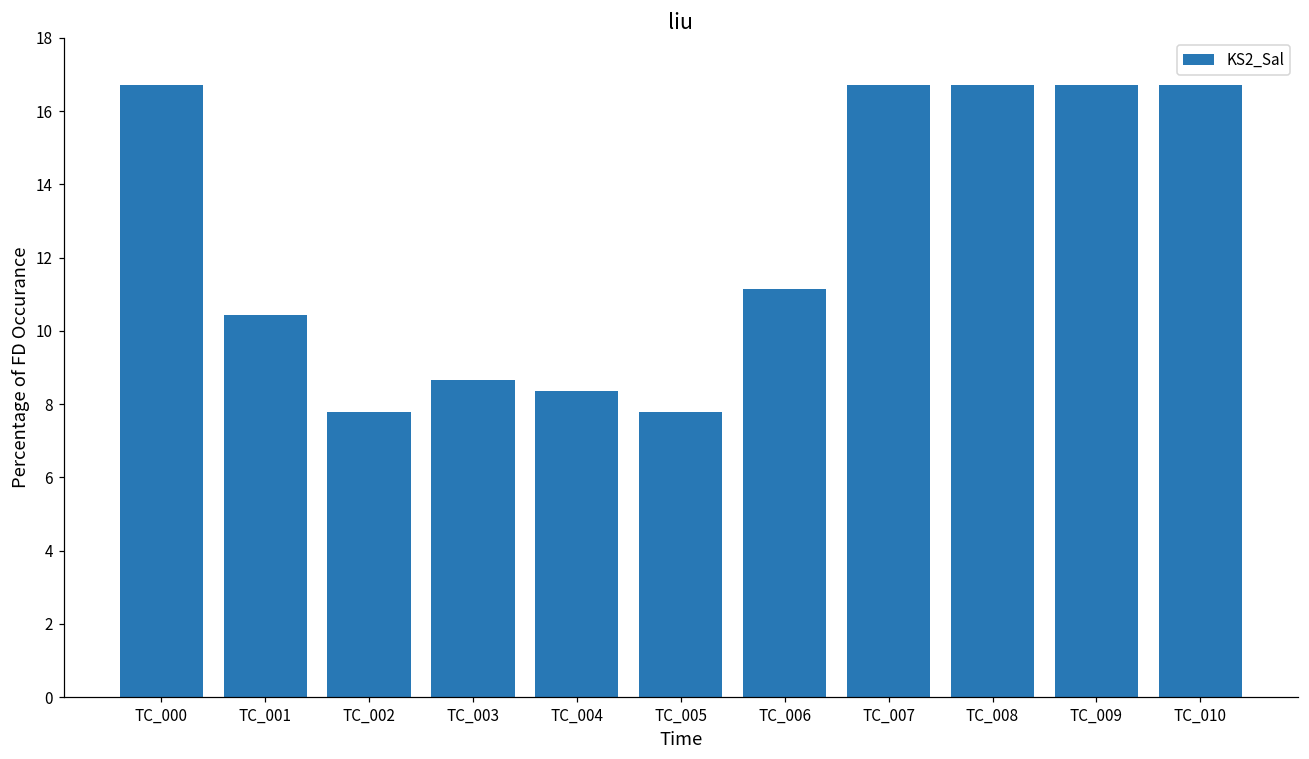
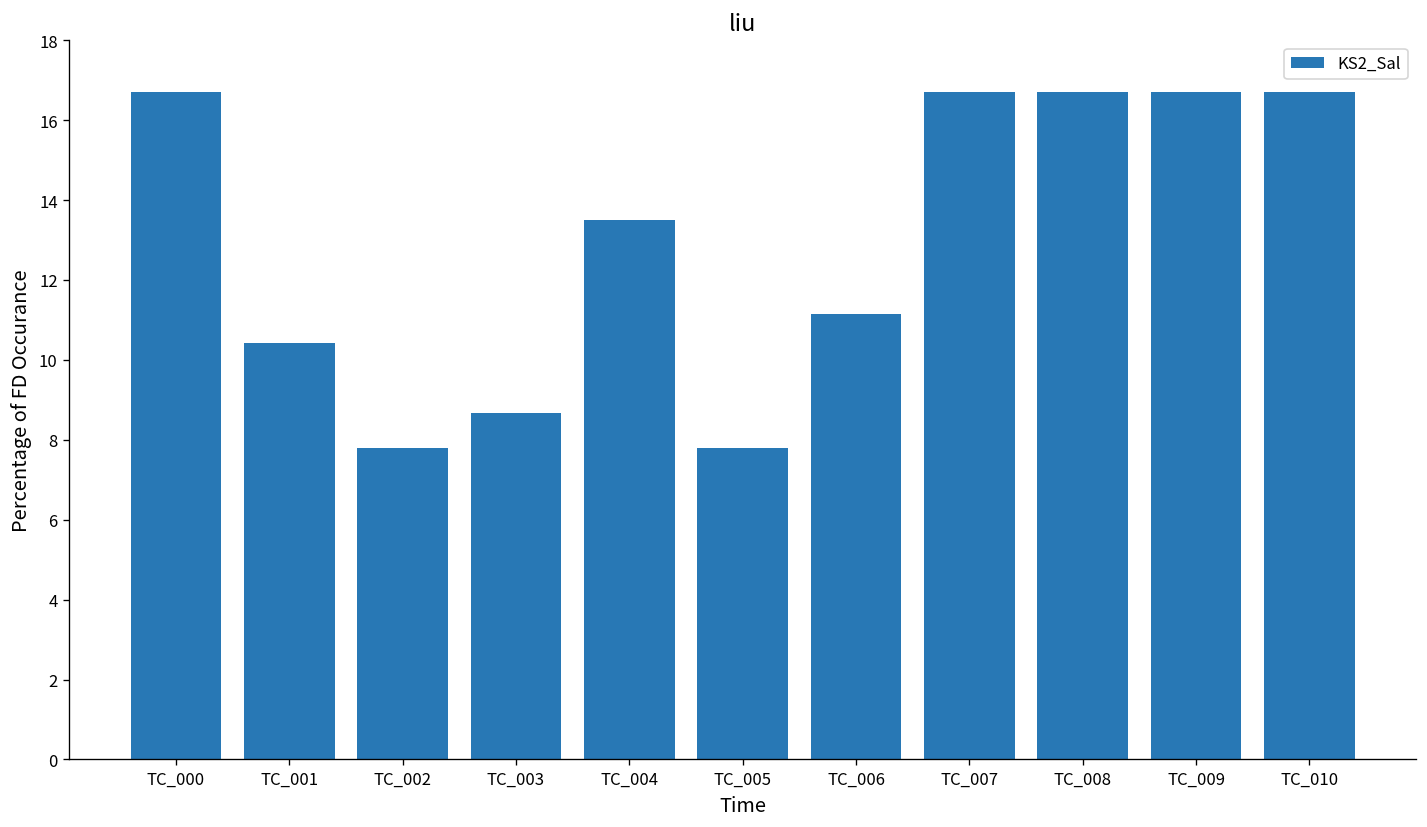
TC_004: 8.4 -> 13.5
